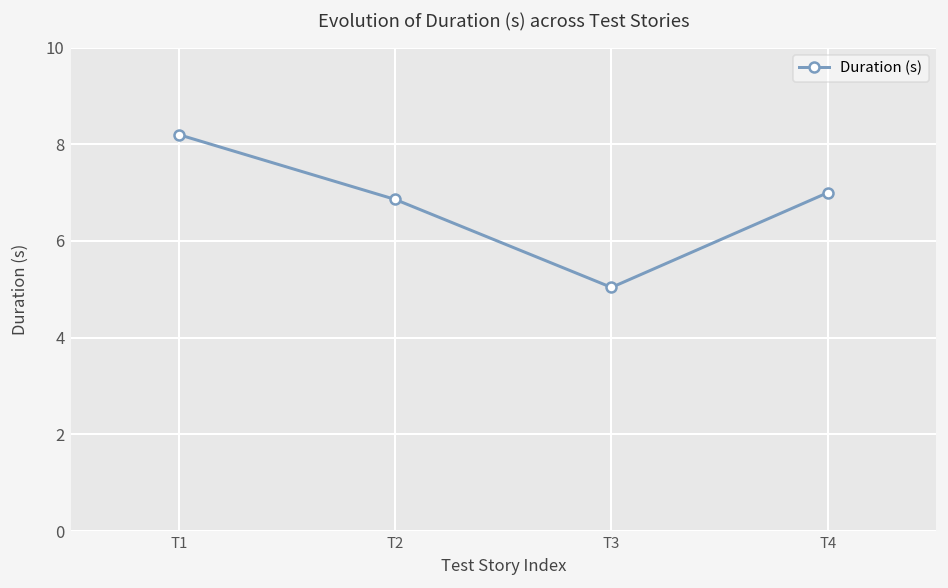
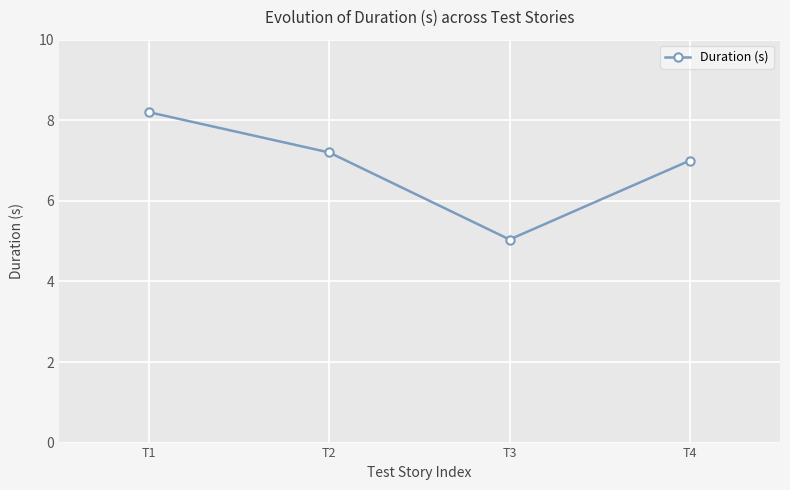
T2: 6.9 -> 7.2
